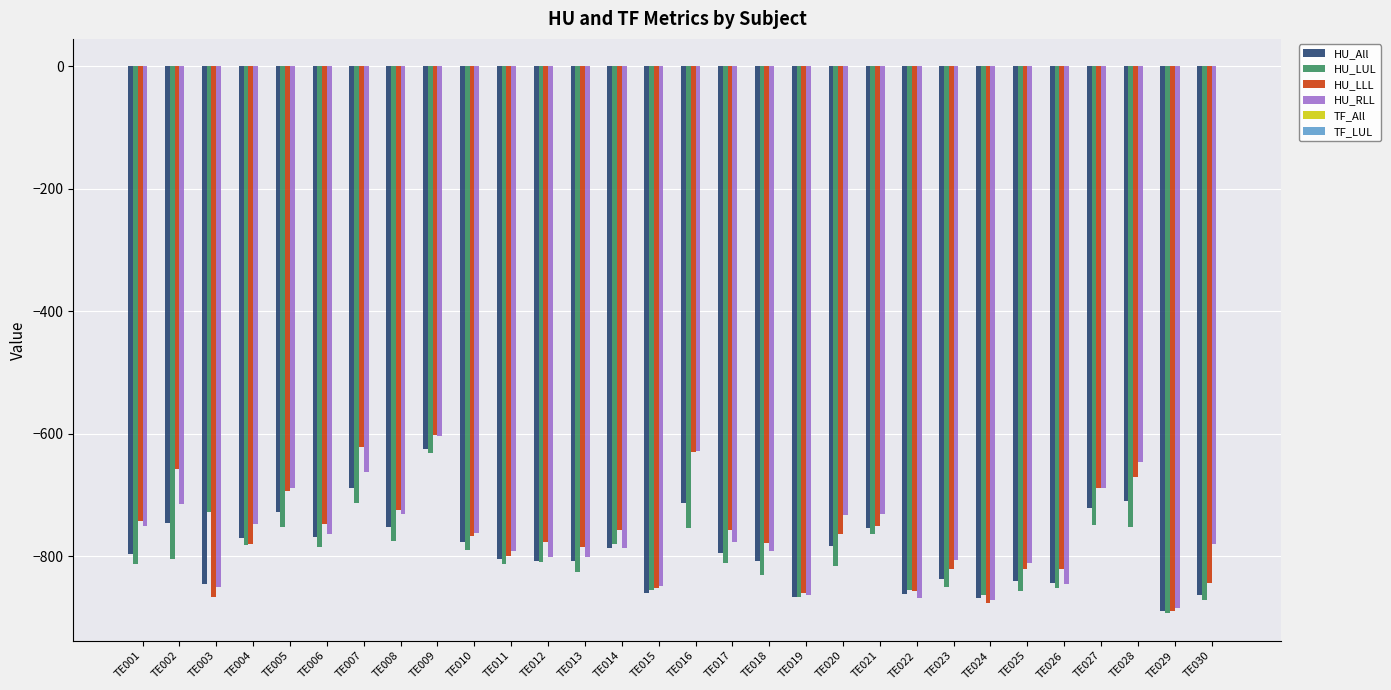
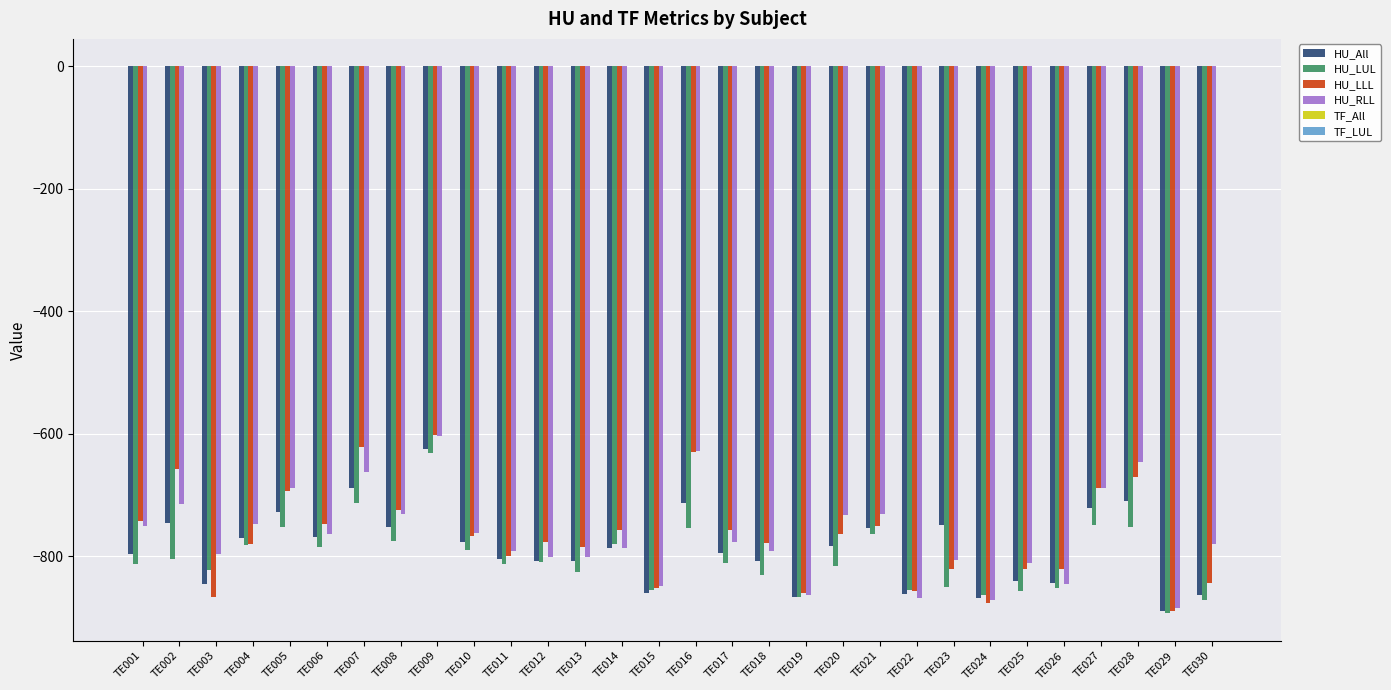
HU_LUL, TE003: -730 -> -820
HU_RLL, TE003: -850 -> -800
HU_All, TE023: -840 -> -750
